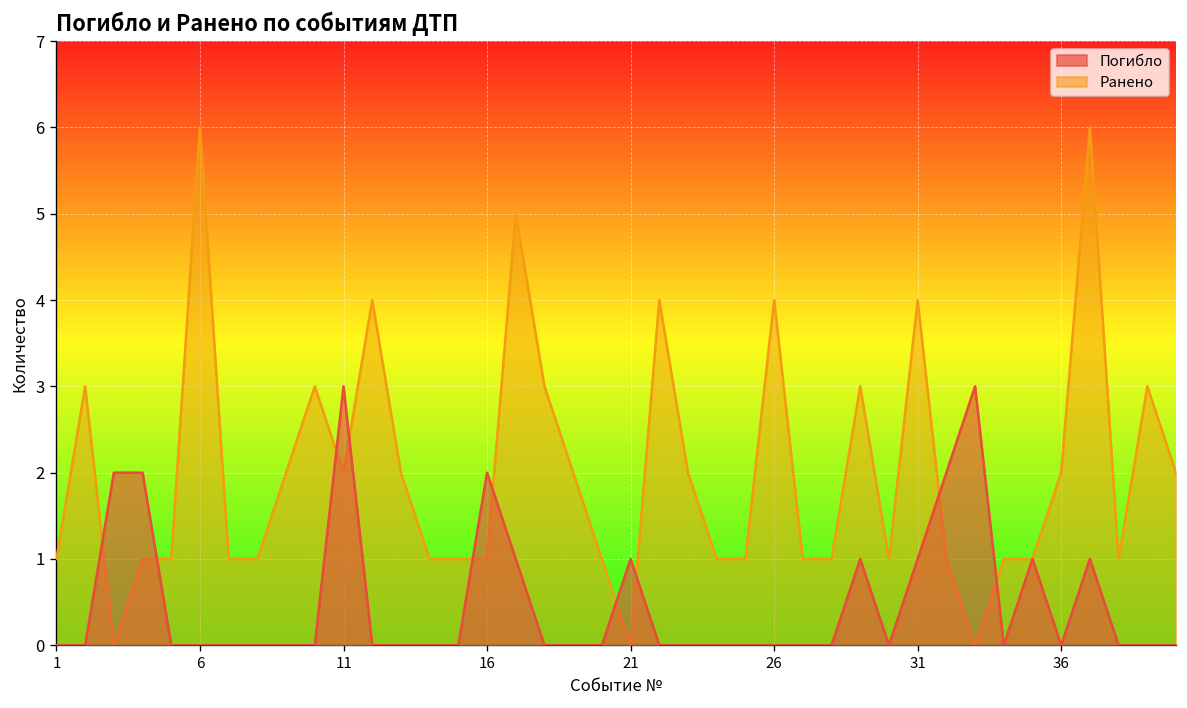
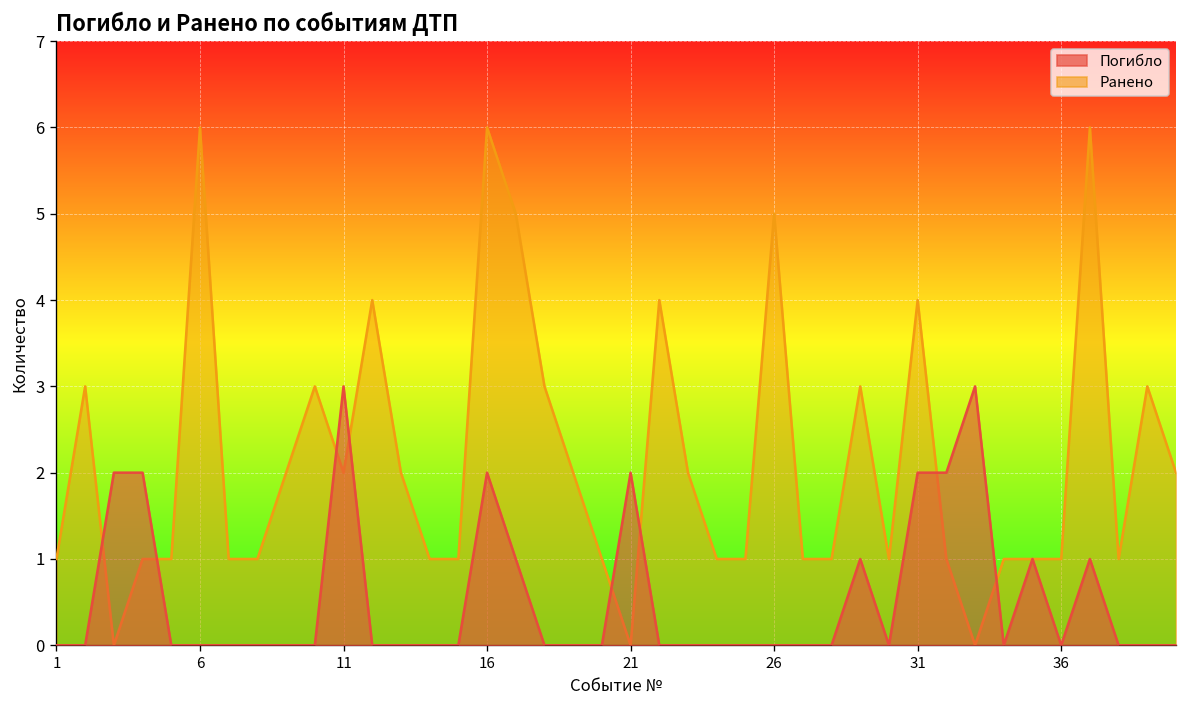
Ранено, 16: 1 -> 6
Погибло, 21: 1 -> 2
Ранено, 26: 4 -> 5
Погибло, 31: 1 -> 2
Ранено, 36: 2 -> 1
